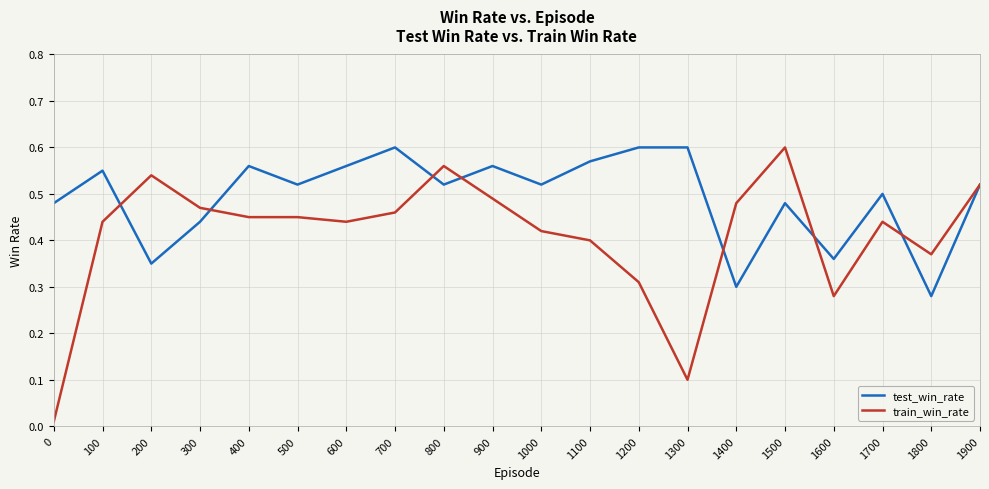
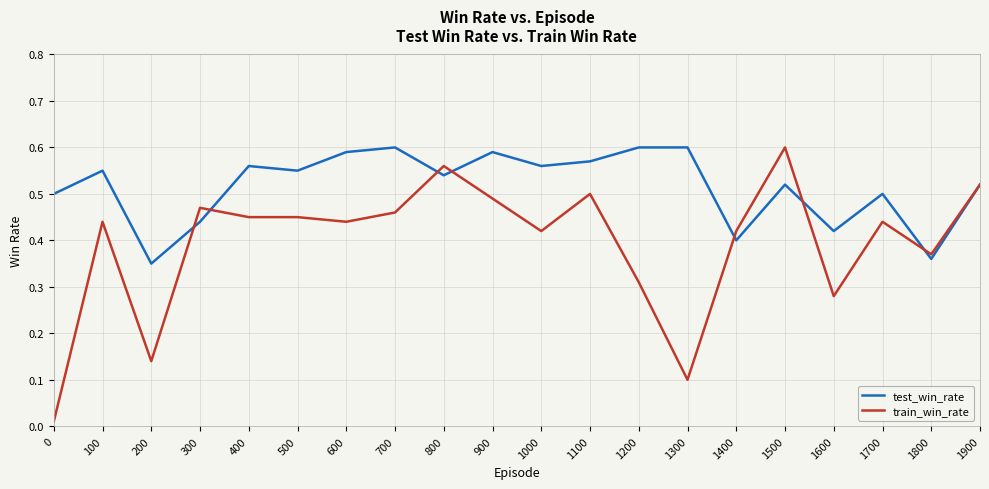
test_win_rate, 0: 0.48 -> 0.50
train_win_rate, 200: 0.54 -> 0.14
test_win_rate, 500: 0.52 -> 0.55
test_win_rate, 600: 0.56 -> 0.59
test_win_rate, 800: 0.52 -> 0.54
test_win_rate, 900: 0.56 -> 0.59
test_win_rate, 1000: 0.52 -> 0.56
train_win_rate, 1100: 0.4 -> 0.5
test_win_rate, 1400: 0.3 -> 0.4
train_win_rate, 1400: 0.48 -> 0.42
test_win_rate, 1500: 0.48 -> 0.52
test_win_rate, 1600: 0.36 -> 0.42
test_win_rate, 1800: 0.28 -> 0.36
